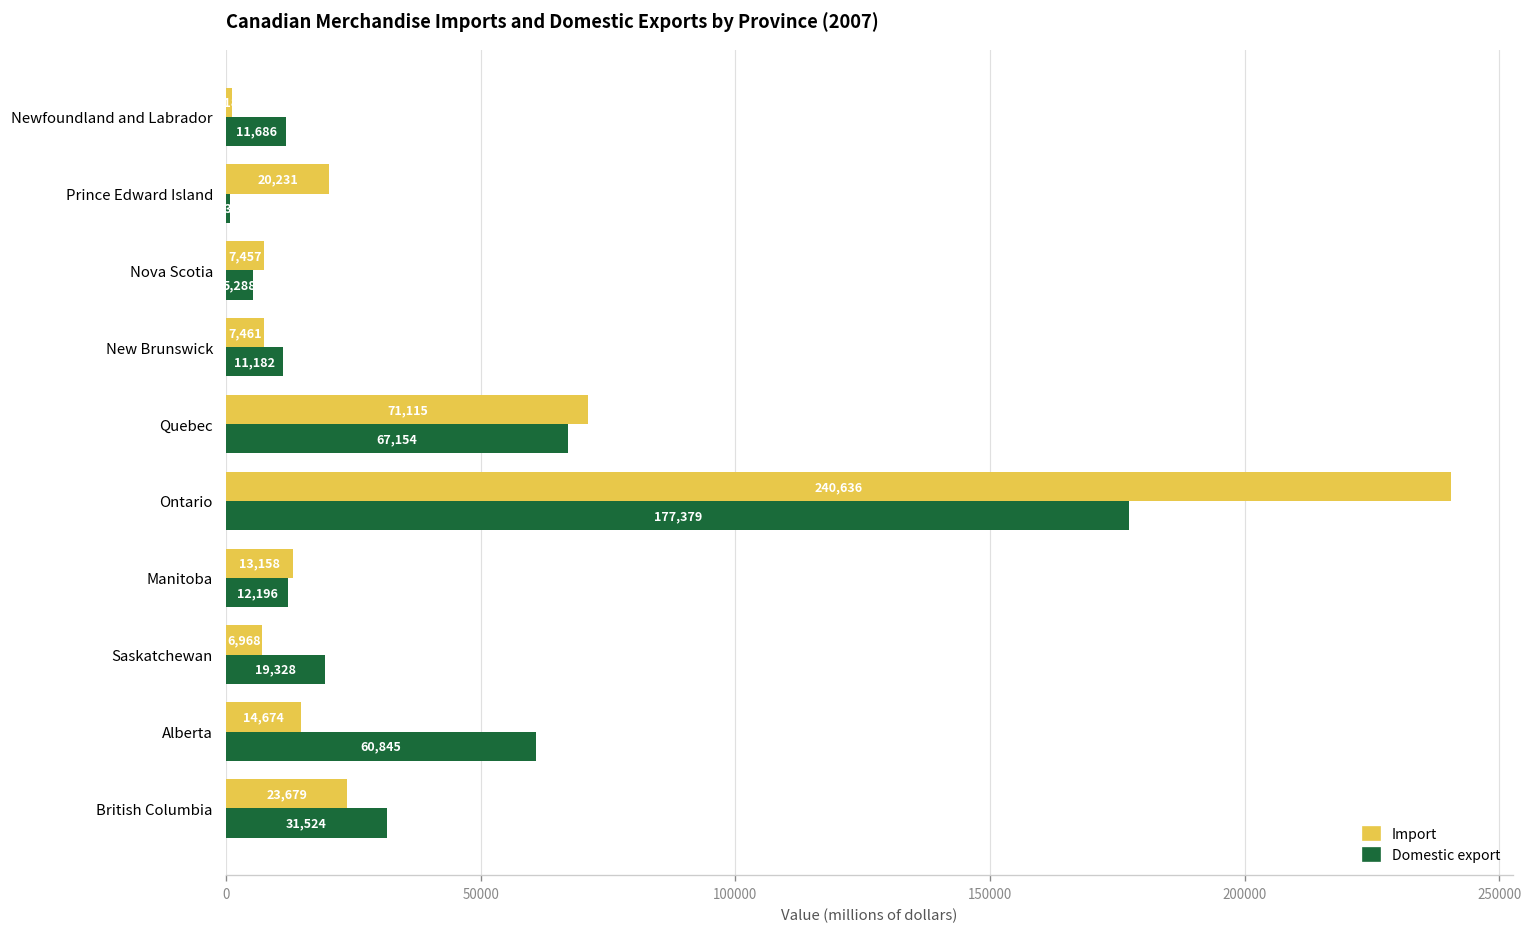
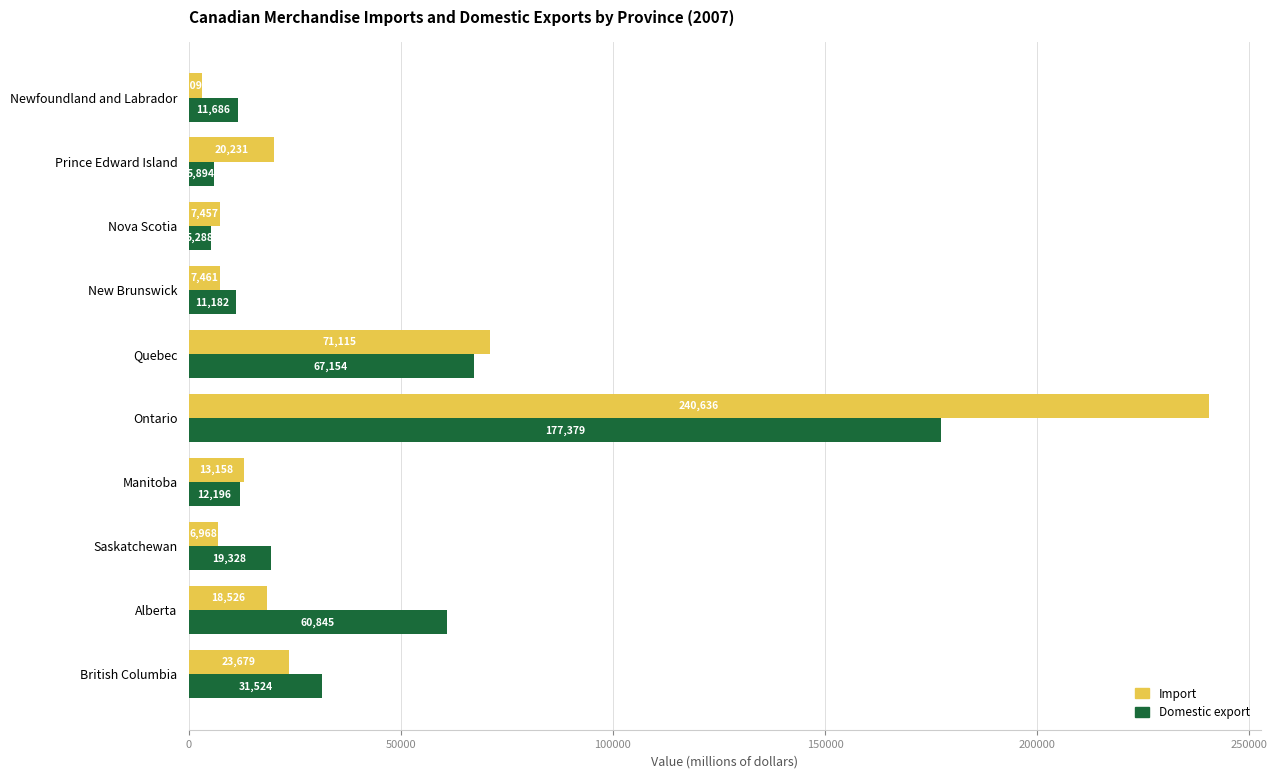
Import, Newfoundland and Labrador: 1000 -> 3000
Domestic export, Prince Edward Island: 1000 -> 6000
Import, Alberta: 14,674 -> 18,526
